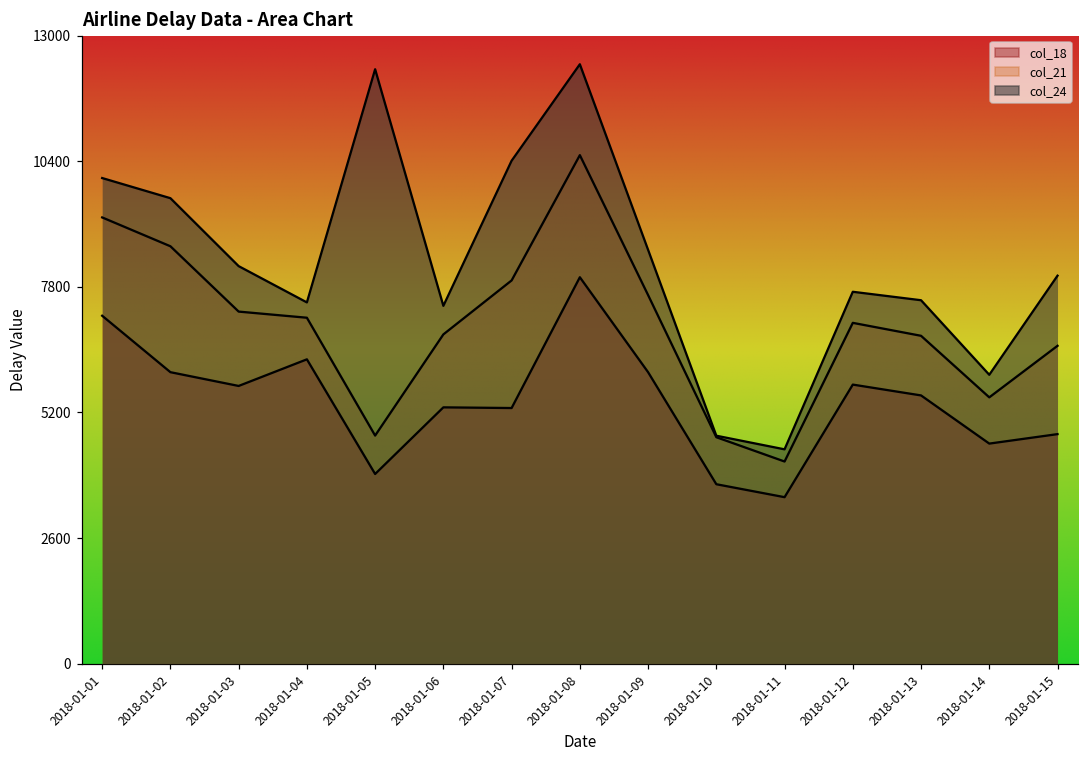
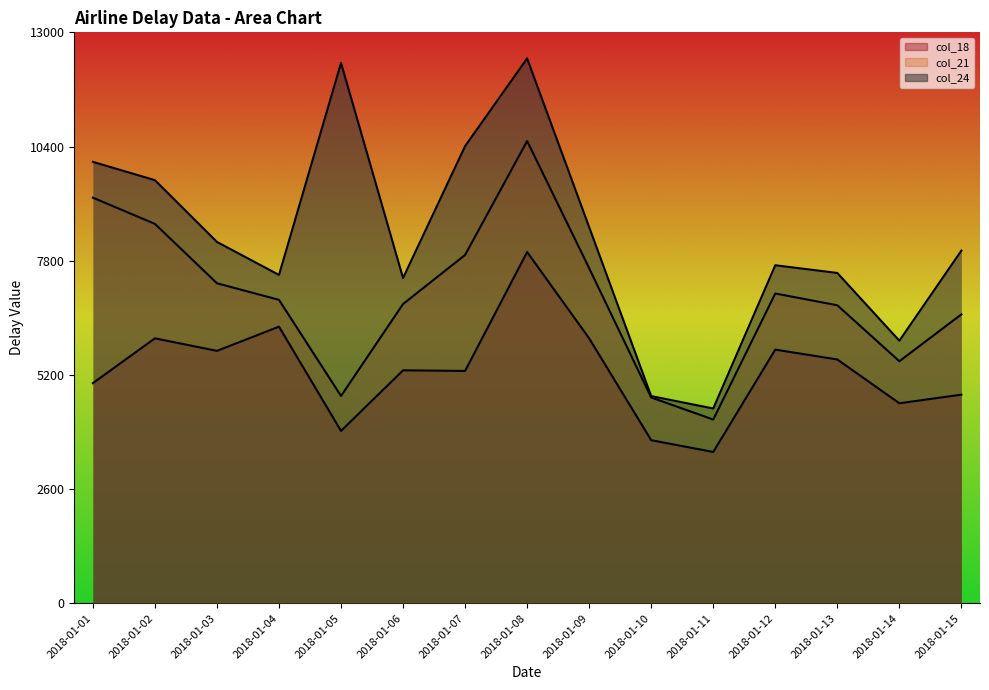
col_18, 2018-01-01: 7200 -> 5000
col_21, 2018-01-04: 7200 -> 6900
